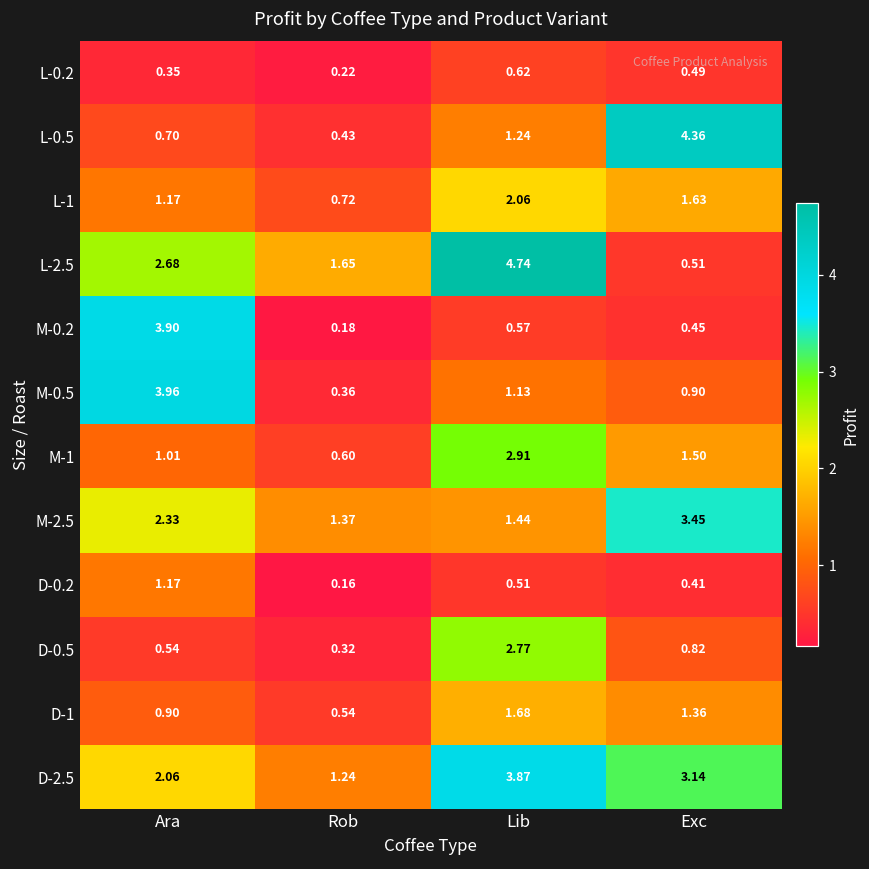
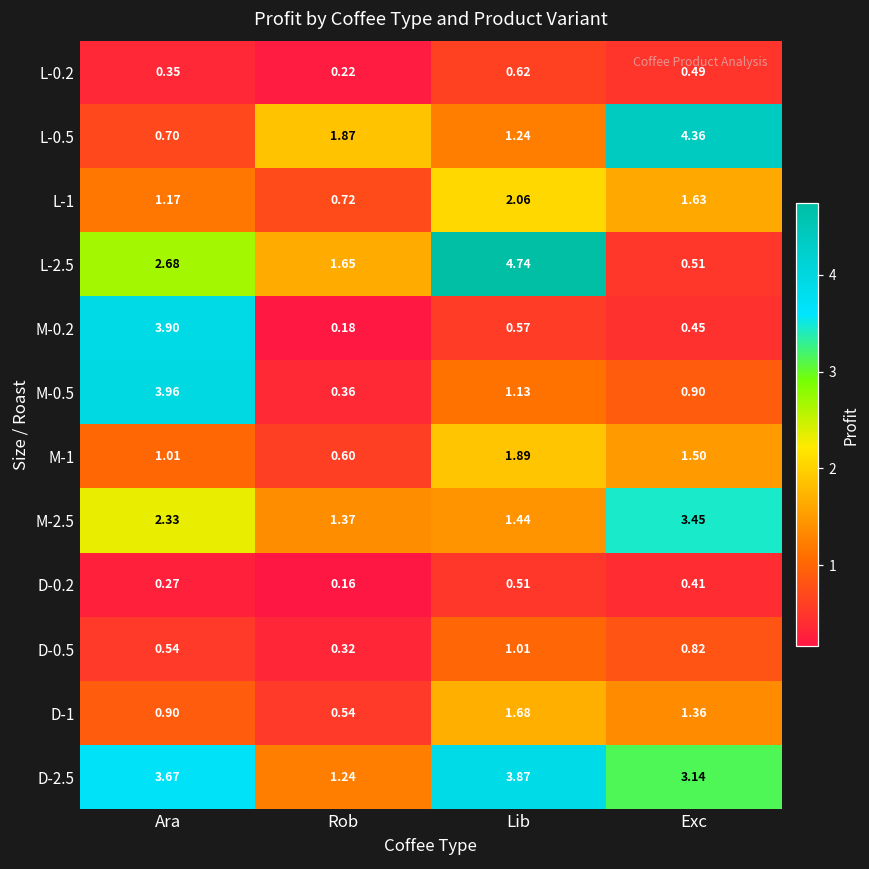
L-0.5, Rob: 0.43 -> 1.87
M-1, Lib: 2.91 -> 1.89
D-0.2, Ara: 1.17 -> 0.27
D-0.5, Lib: 2.77 -> 1.01
D-2.5, Ara: 2.06 -> 3.67
